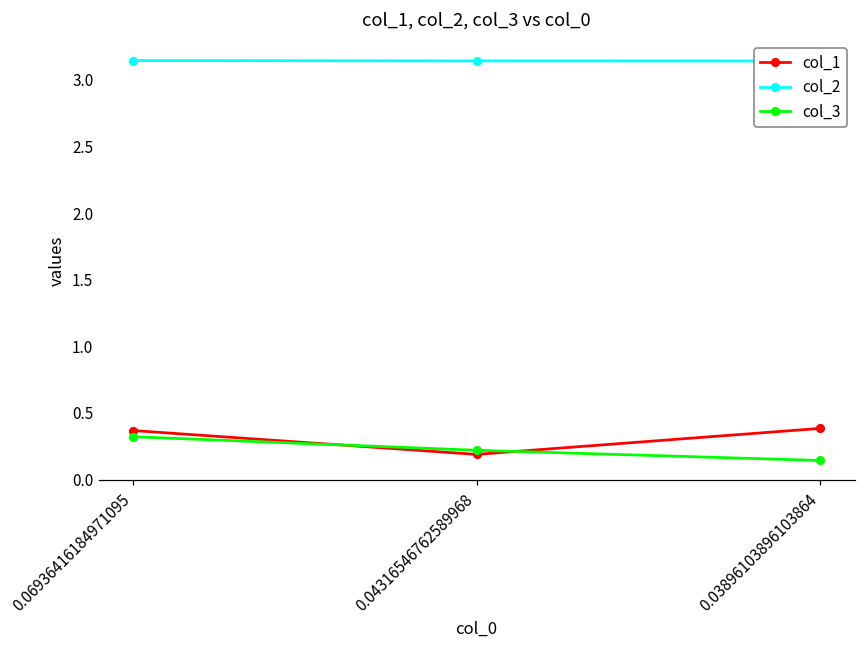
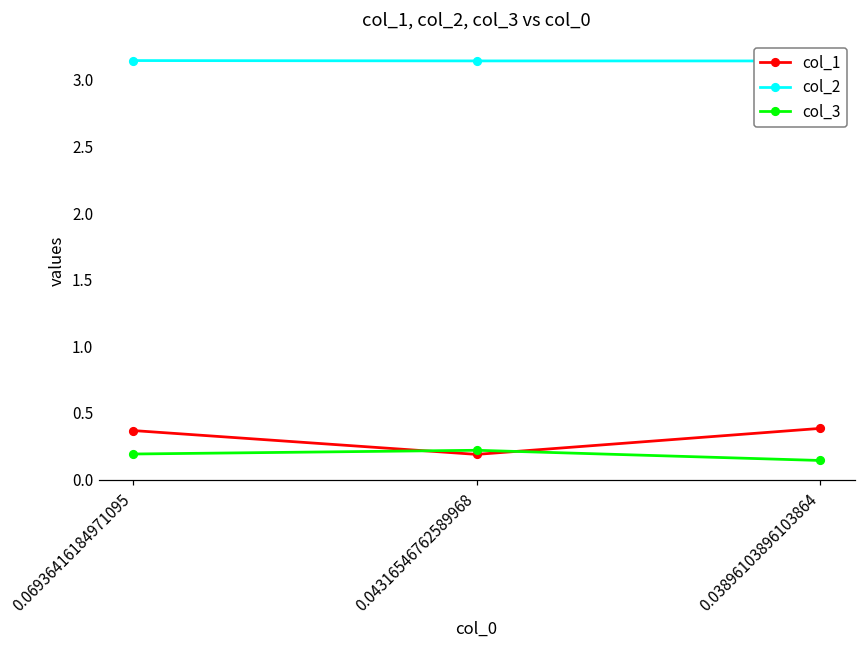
col_3, 0.06936416184971095: 0.32 -> 0.19
